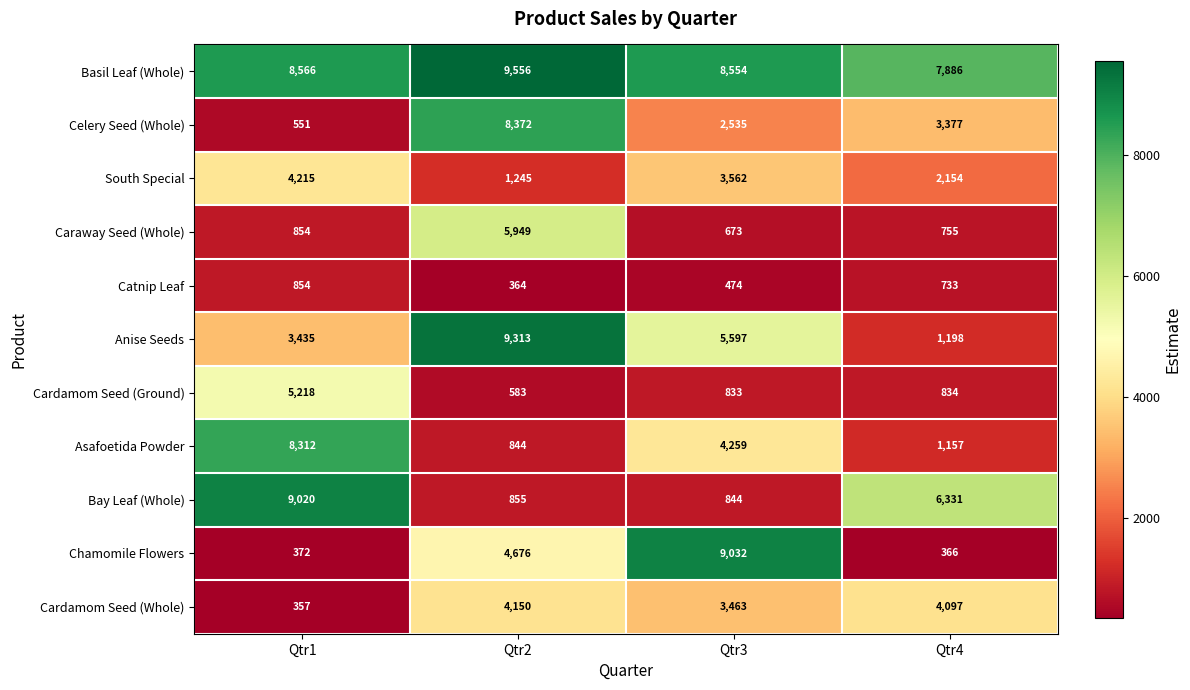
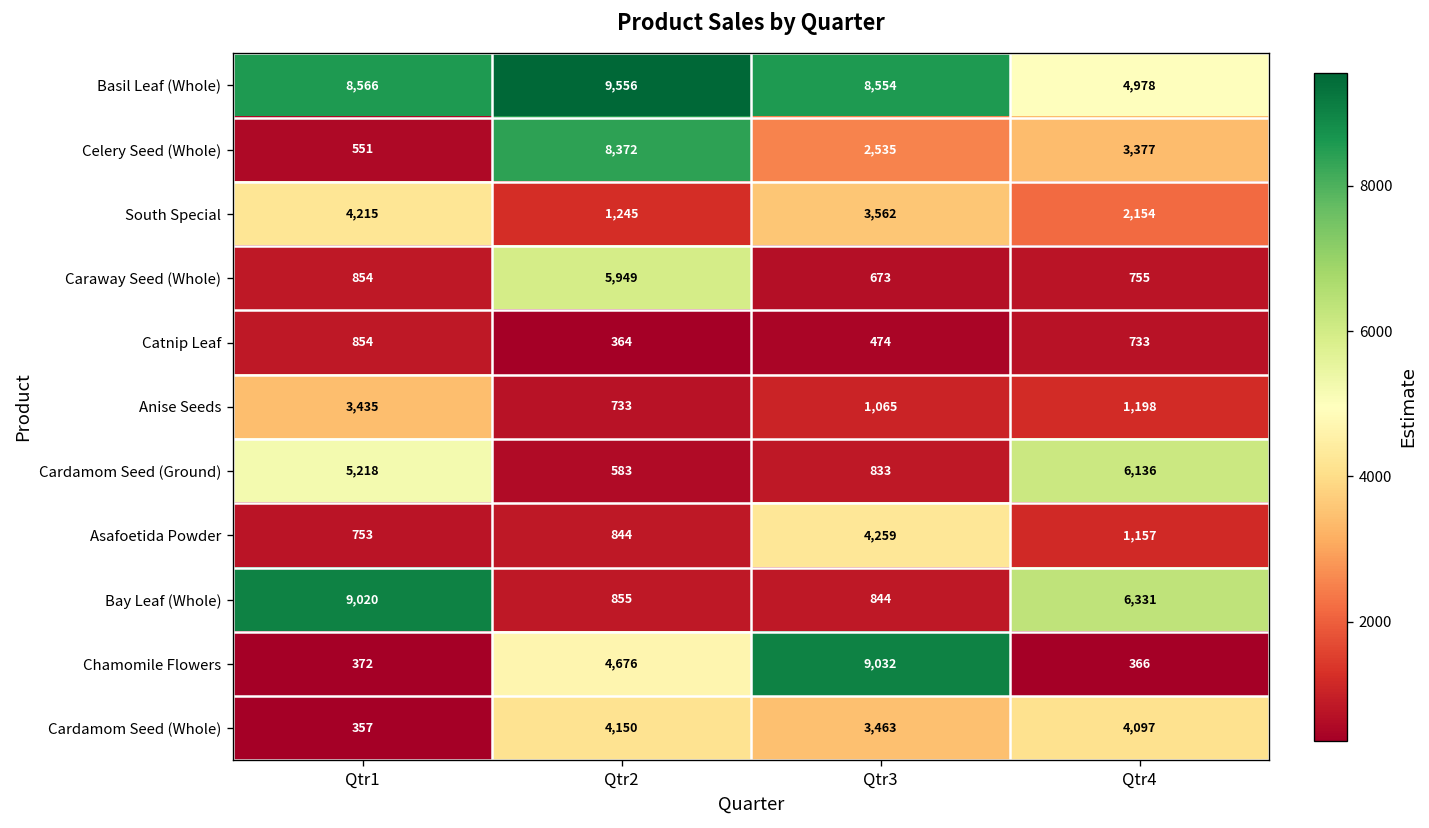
Basil Leaf (Whole), Qtr4: 7,886 -> 4,978
Anise Seeds, Qtr2: 9,313 -> 733
Anise Seeds, Qtr3: 5,597 -> 1,065
Cardamom Seed (Ground), Qtr4: 834 -> 6,136
Asafoetida Powder, Qtr1: 8,312 -> 753
